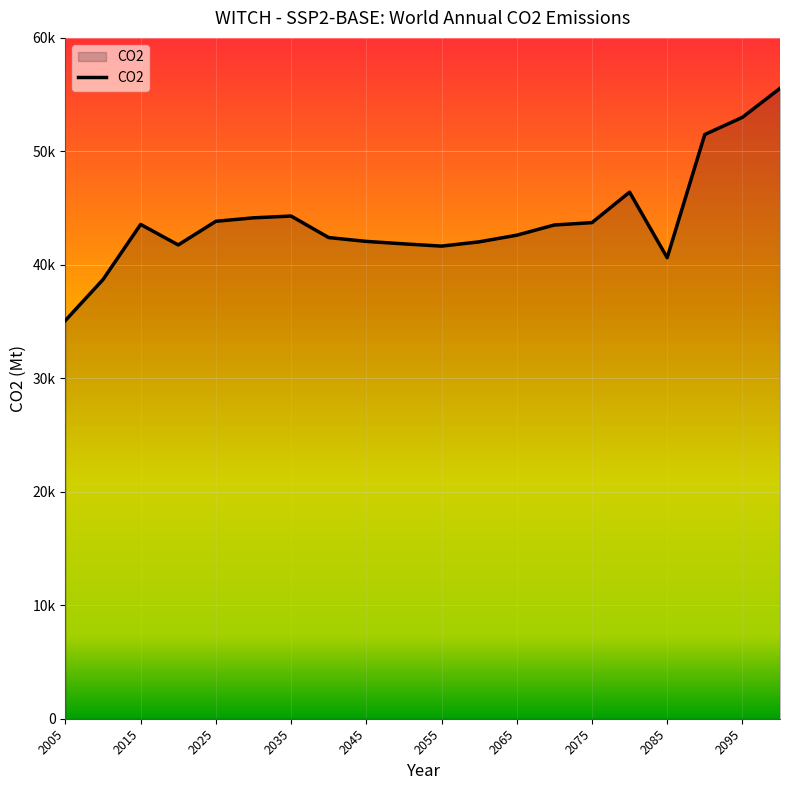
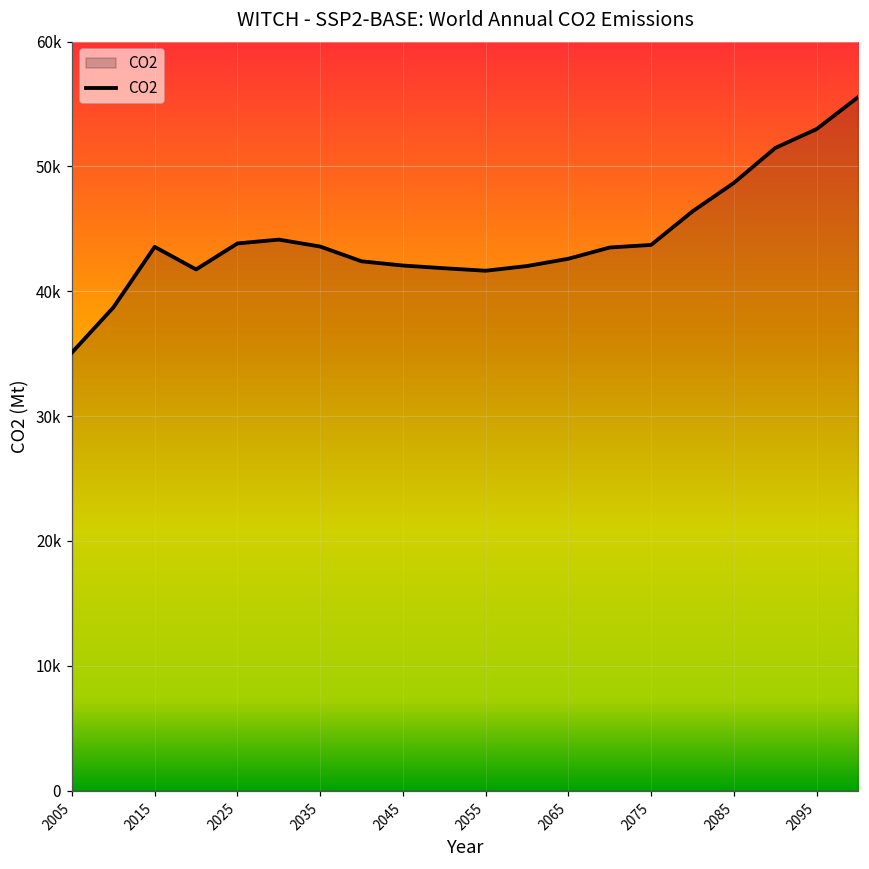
2035: 44300 -> 43600
2085: 40600 -> 48700
